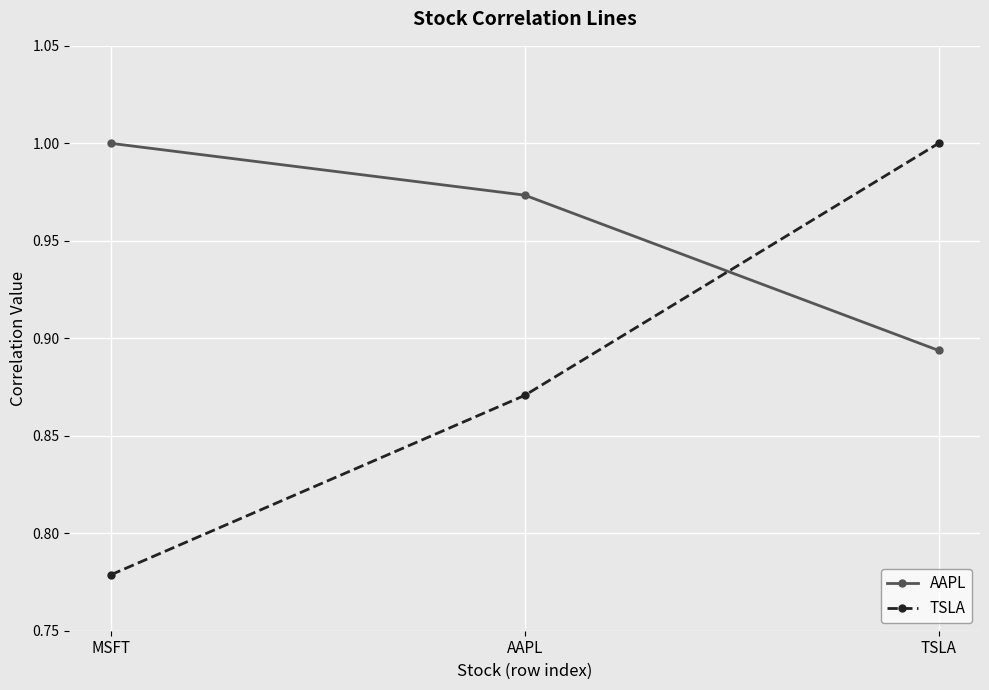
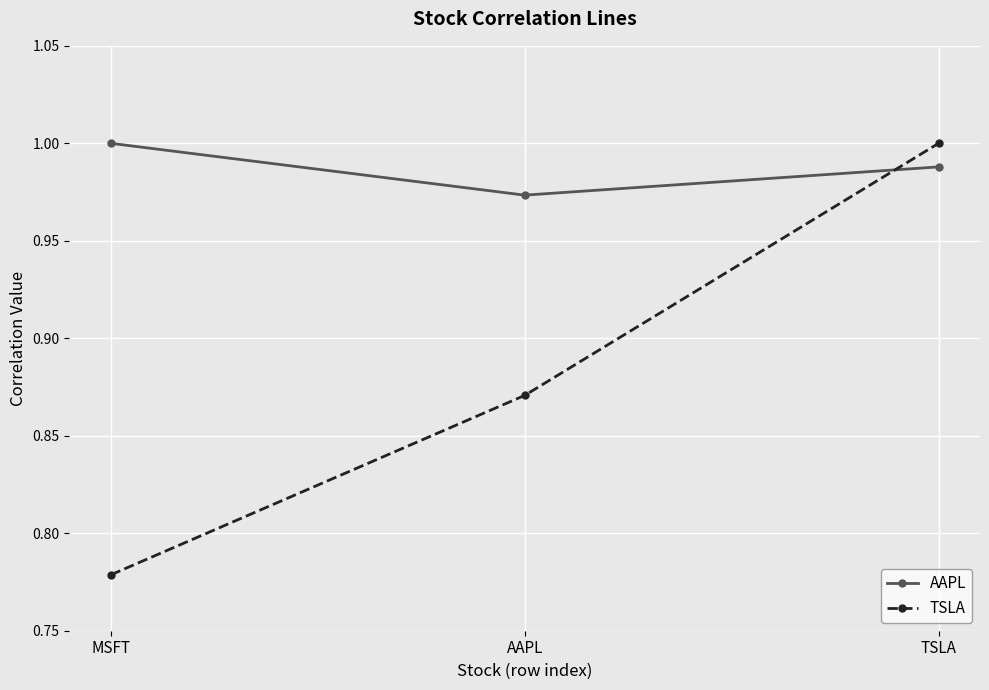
AAPL, TSLA: 0.894 -> 0.988
